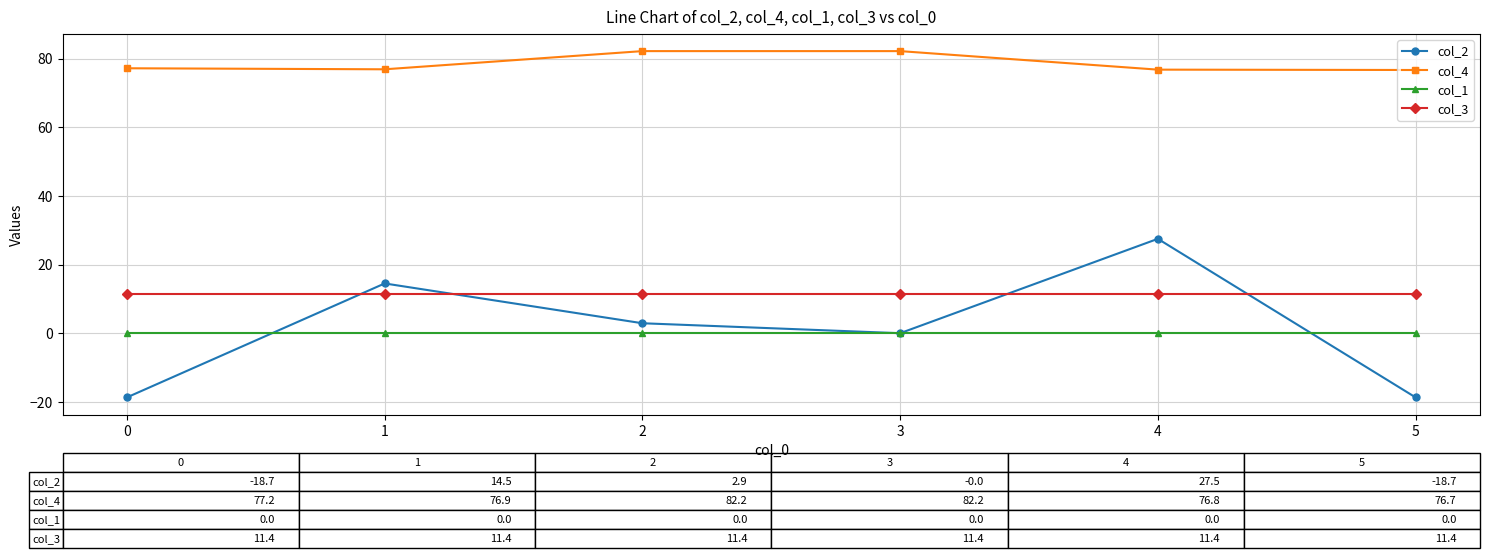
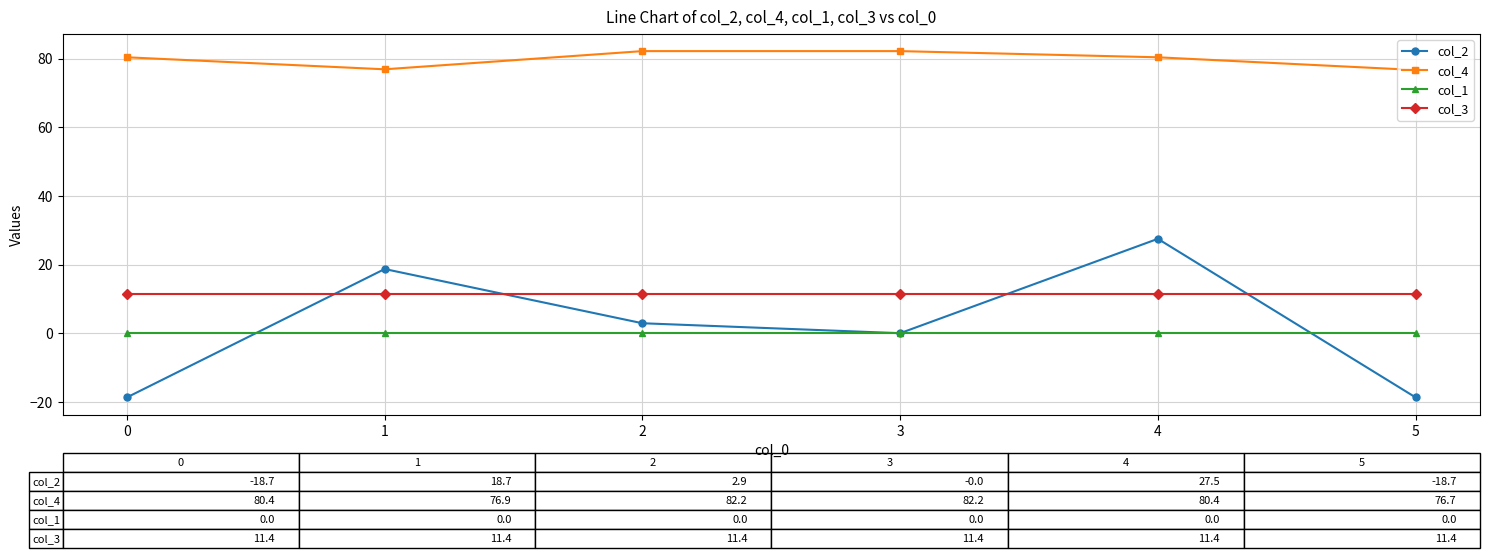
col_4, 0: 77.2 -> 80.4
col_2, 1: 14.5 -> 18.7
col_4, 4: 76.8 -> 80.4
